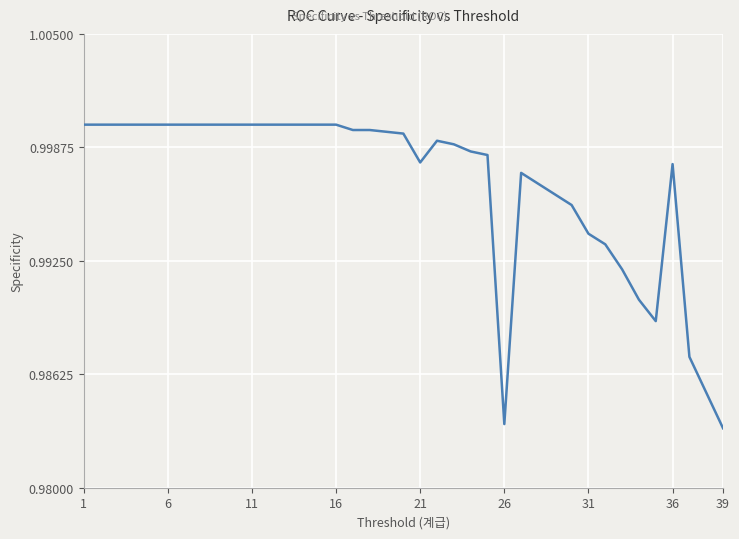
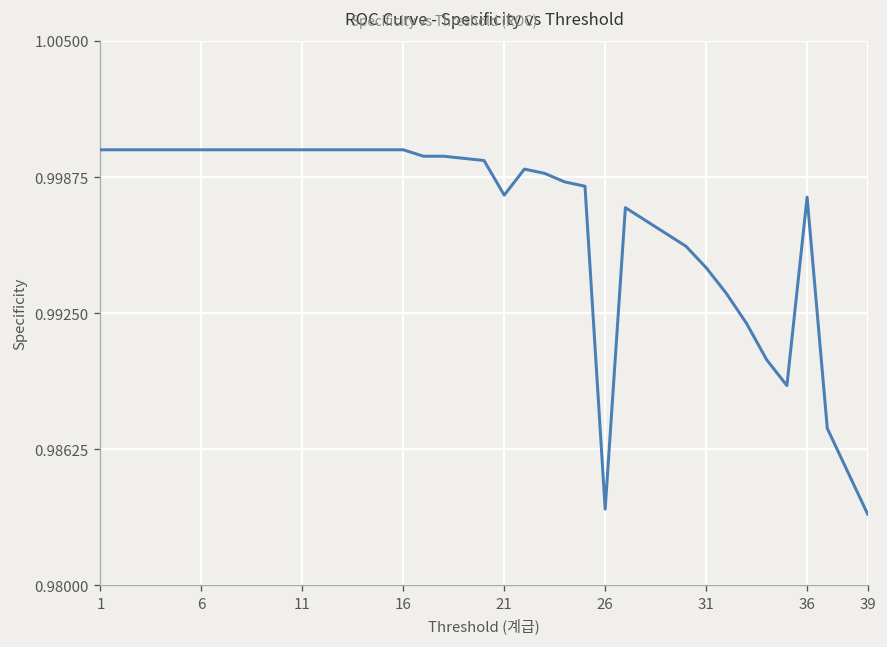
31: 0.9940 -> 0.9946
